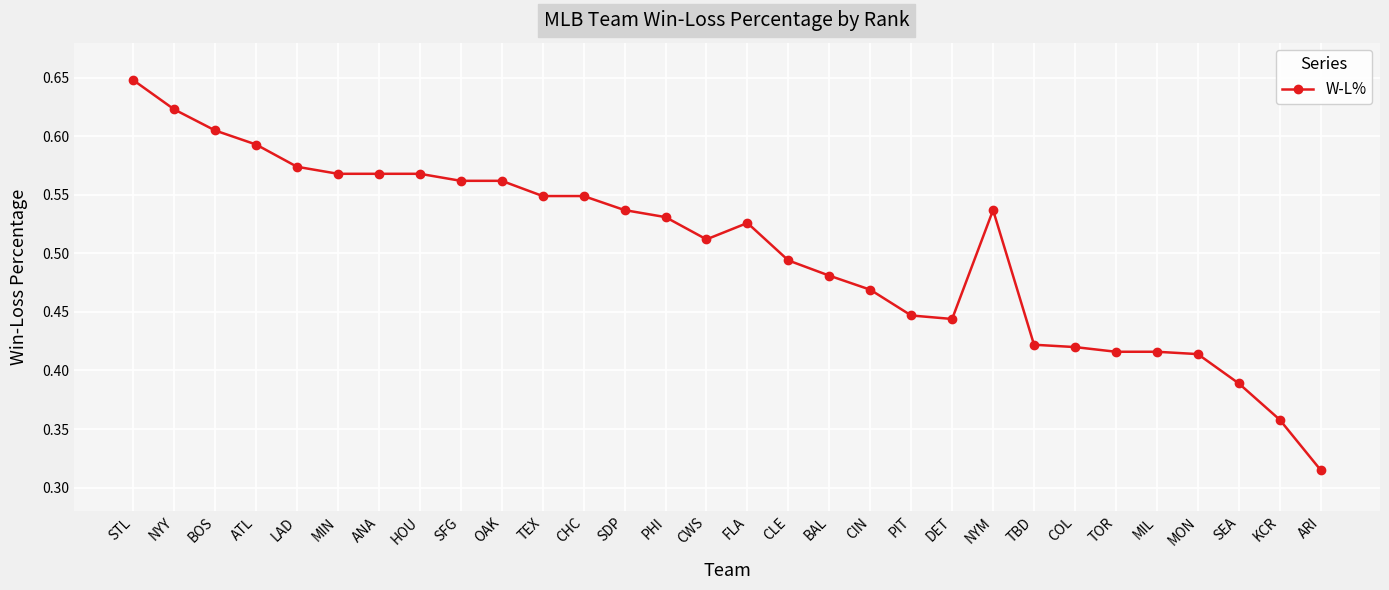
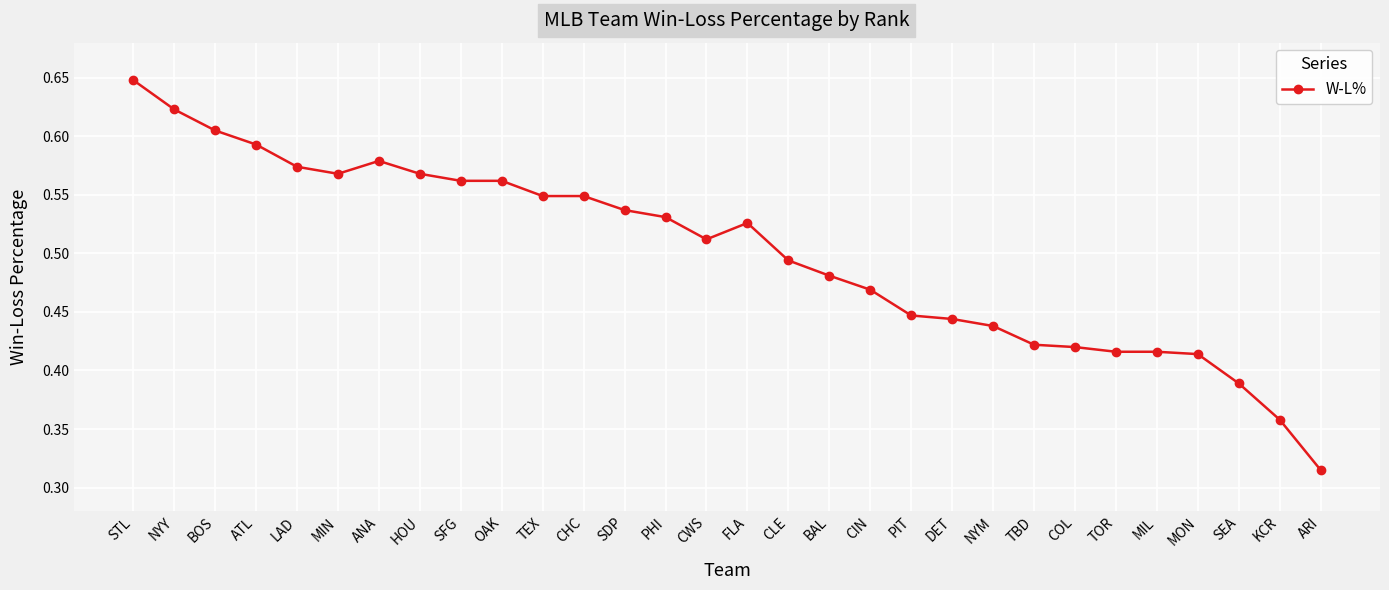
ANA: 0.568 -> 0.579
NYM: 0.537 -> 0.438
